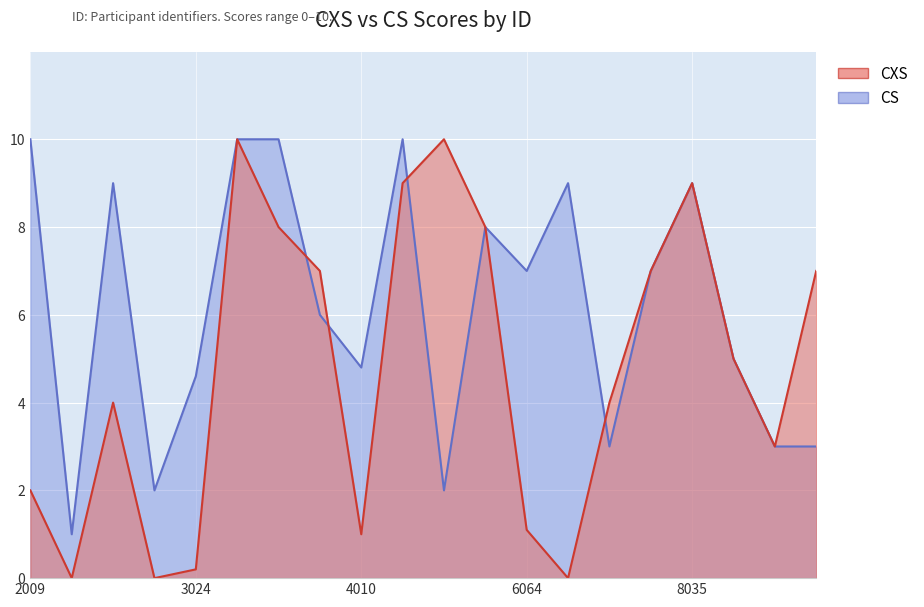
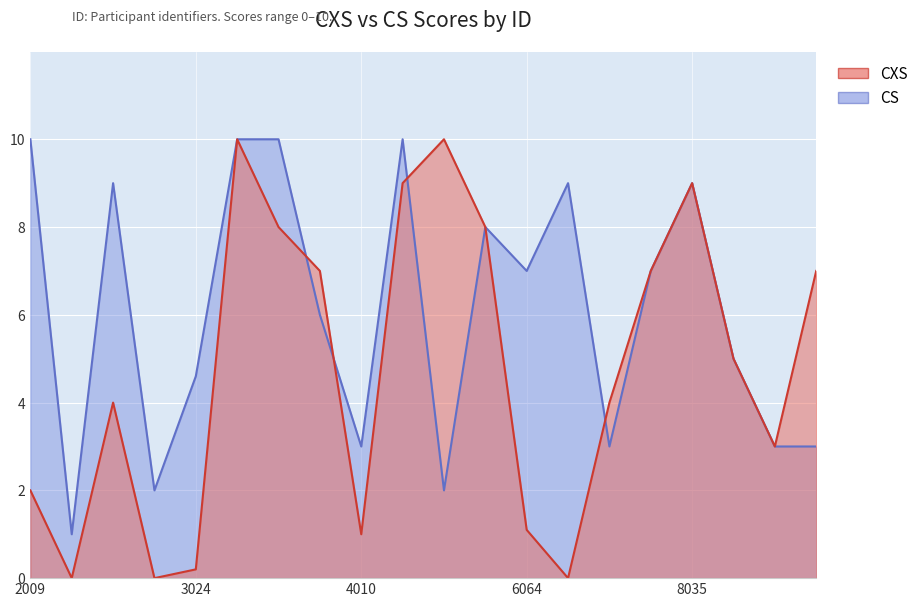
CS, 4010: 4.8 -> 3.0
